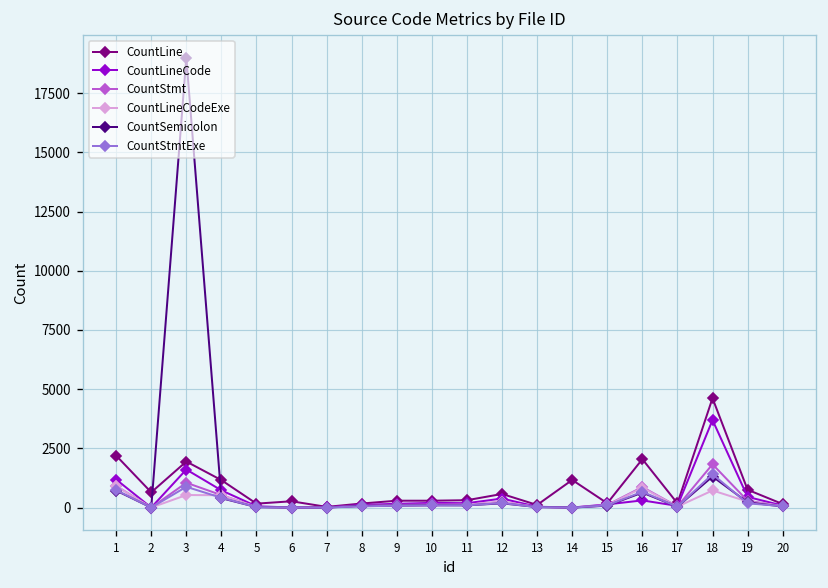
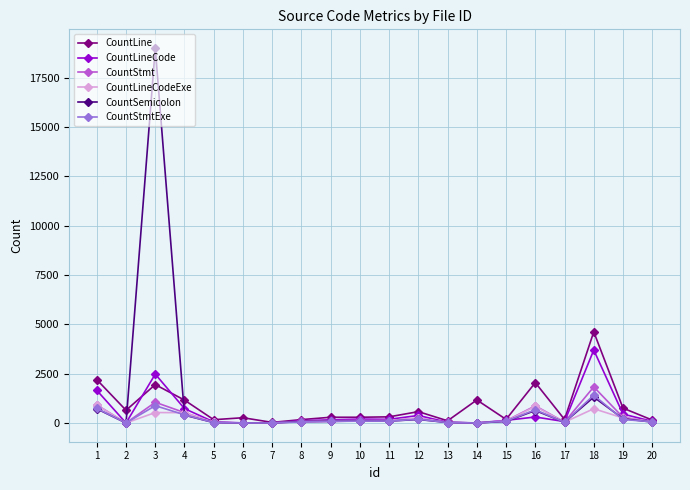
CountLineCode, 1: 1200 -> 1700
CountLineCode, 3: 1600 -> 2500
